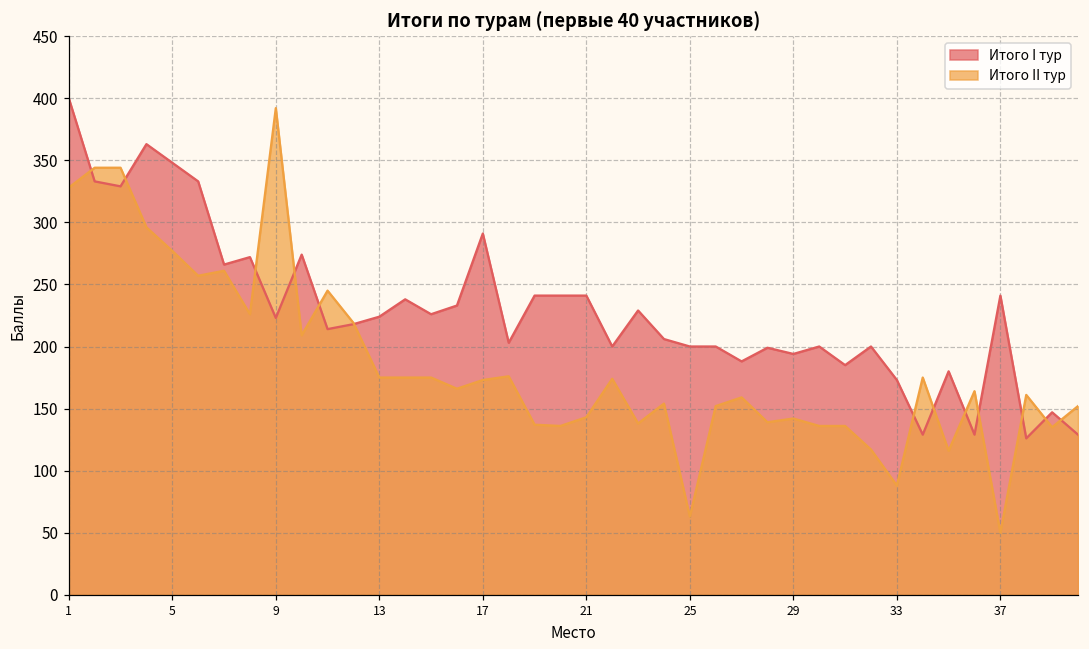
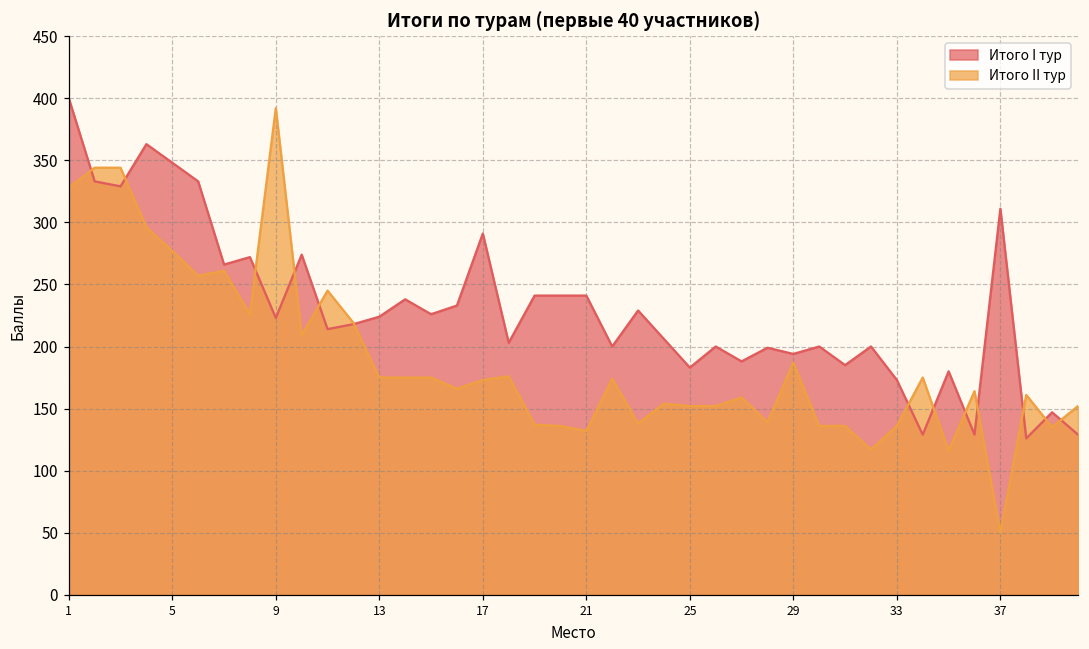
Итого II тур, 21: 143 -> 132
Итого I тур, 25: 200 -> 183
Итого II тур, 25: 63 -> 152
Итого II тур, 29: 142 -> 187
Итого II тур, 33: 88 -> 136
Итого I тур, 37: 241 -> 311
